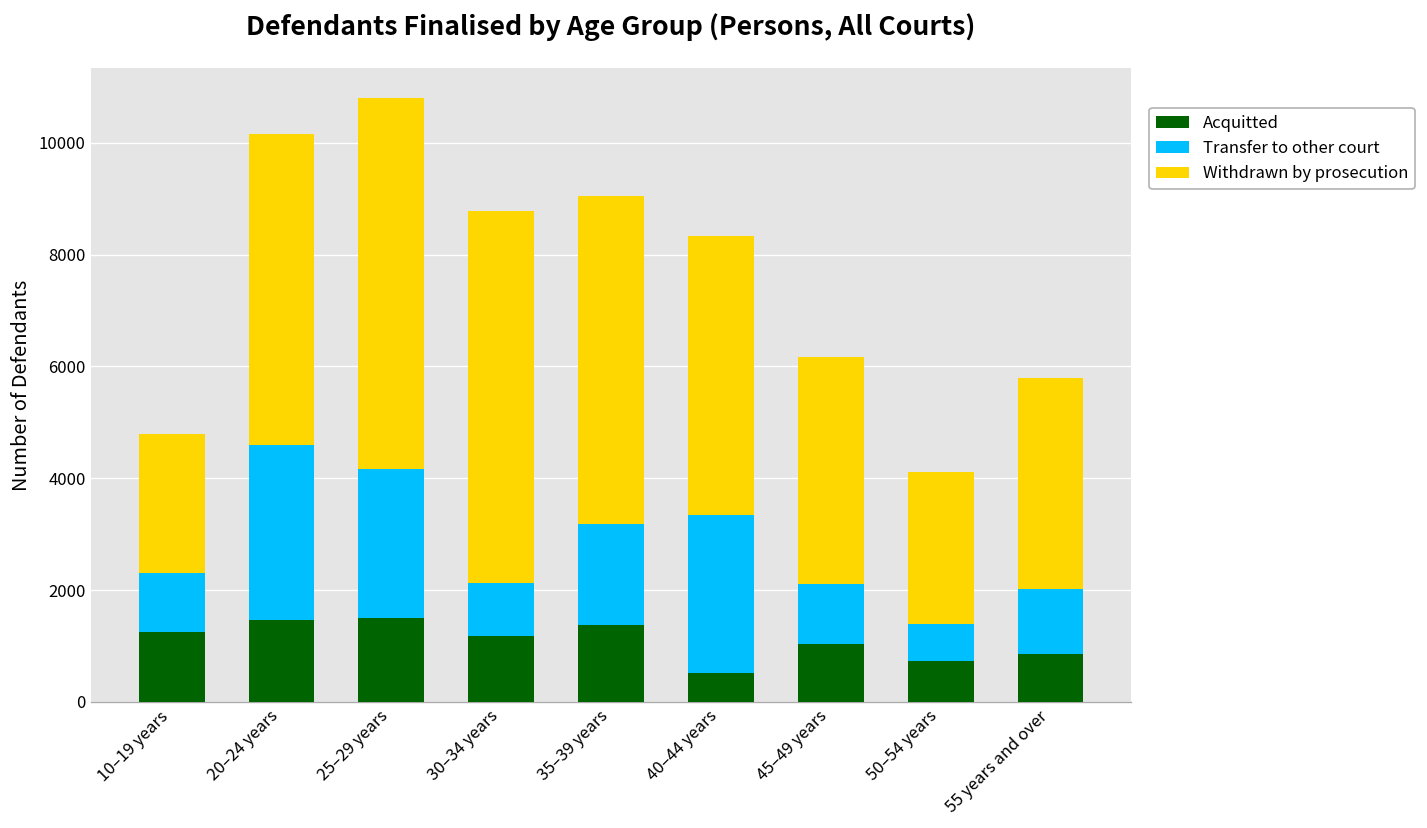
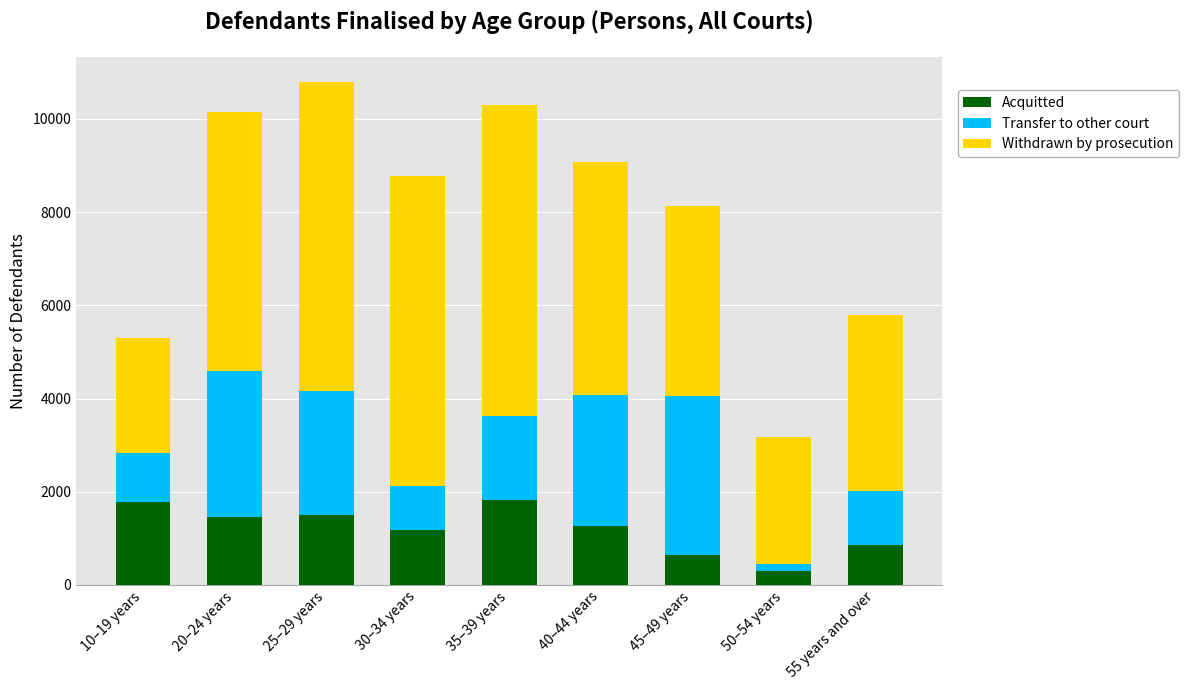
Acquitted, 10–19 years: 1300 -> 1800
Acquitted, 35–39 years: 1400 -> 1800
Withdrawn by prosecution, 35–39 years: 5900 -> 6700
Acquitted, 40–44 years: 500 -> 1300
Acquitted, 45–49 years: 1000 -> 600
Transfer to other court, 45–49 years: 1100 -> 3400
Acquitted, 50–54 years: 700 -> 300
Transfer to other court, 50–54 years: 600 -> 200
